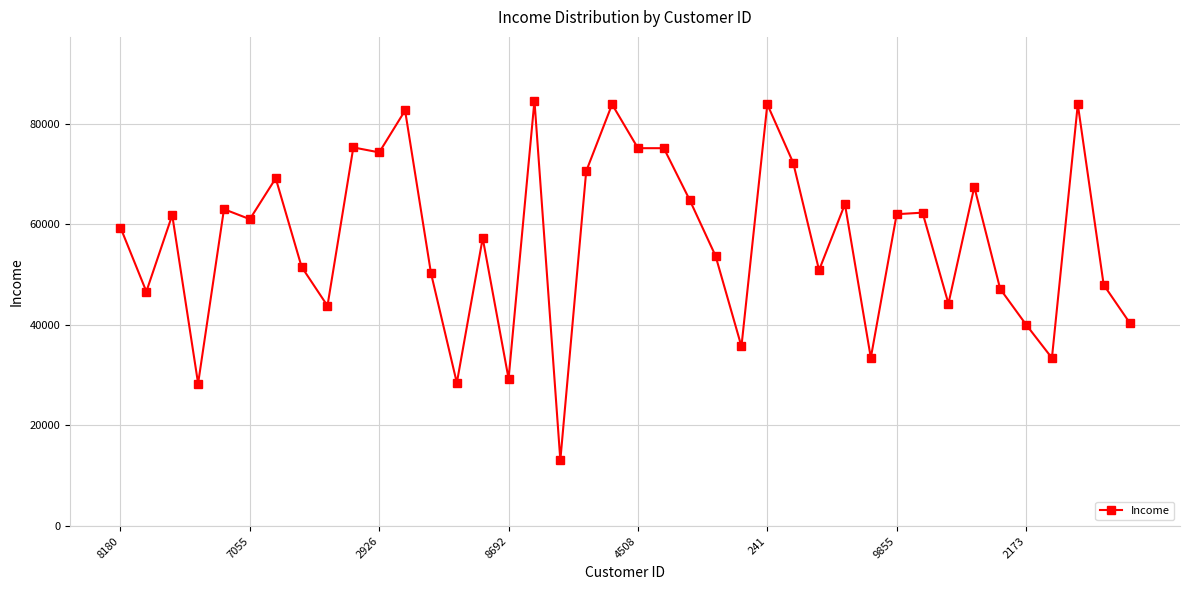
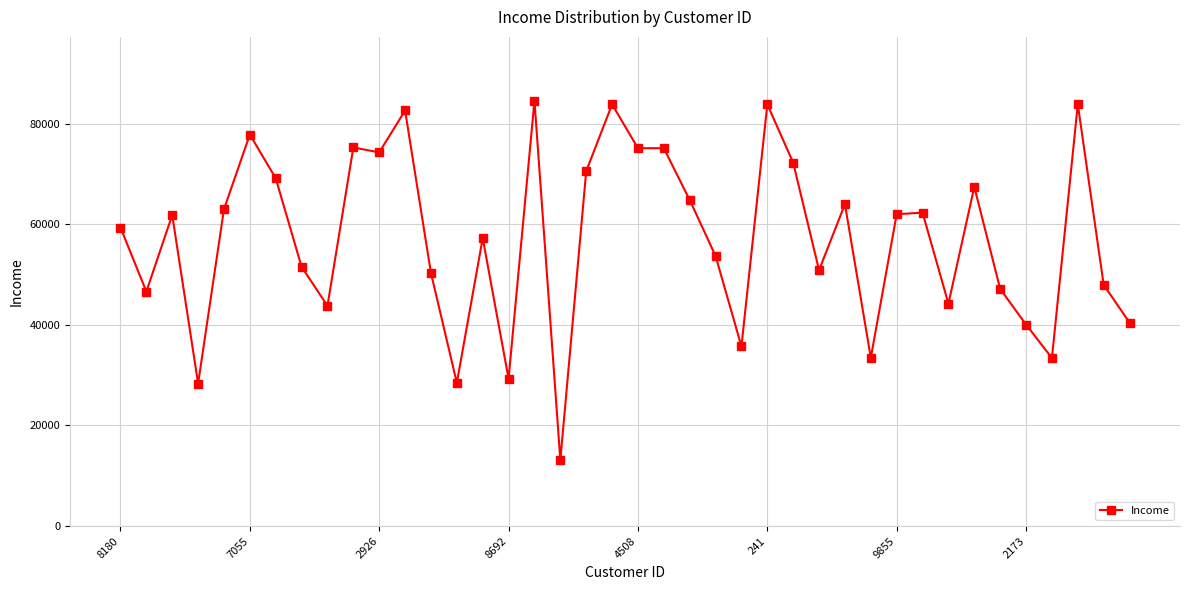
7055: 61000 -> 78000
